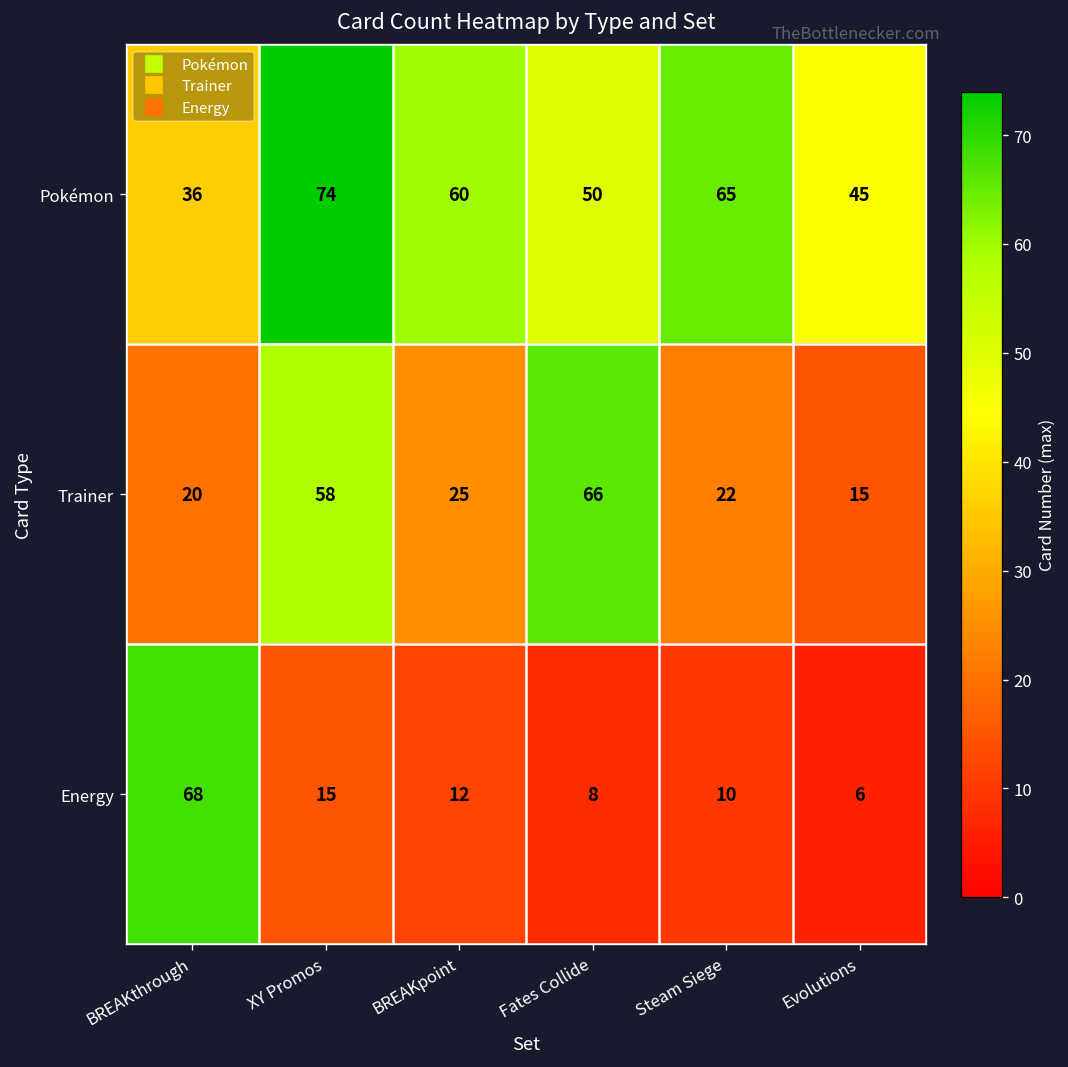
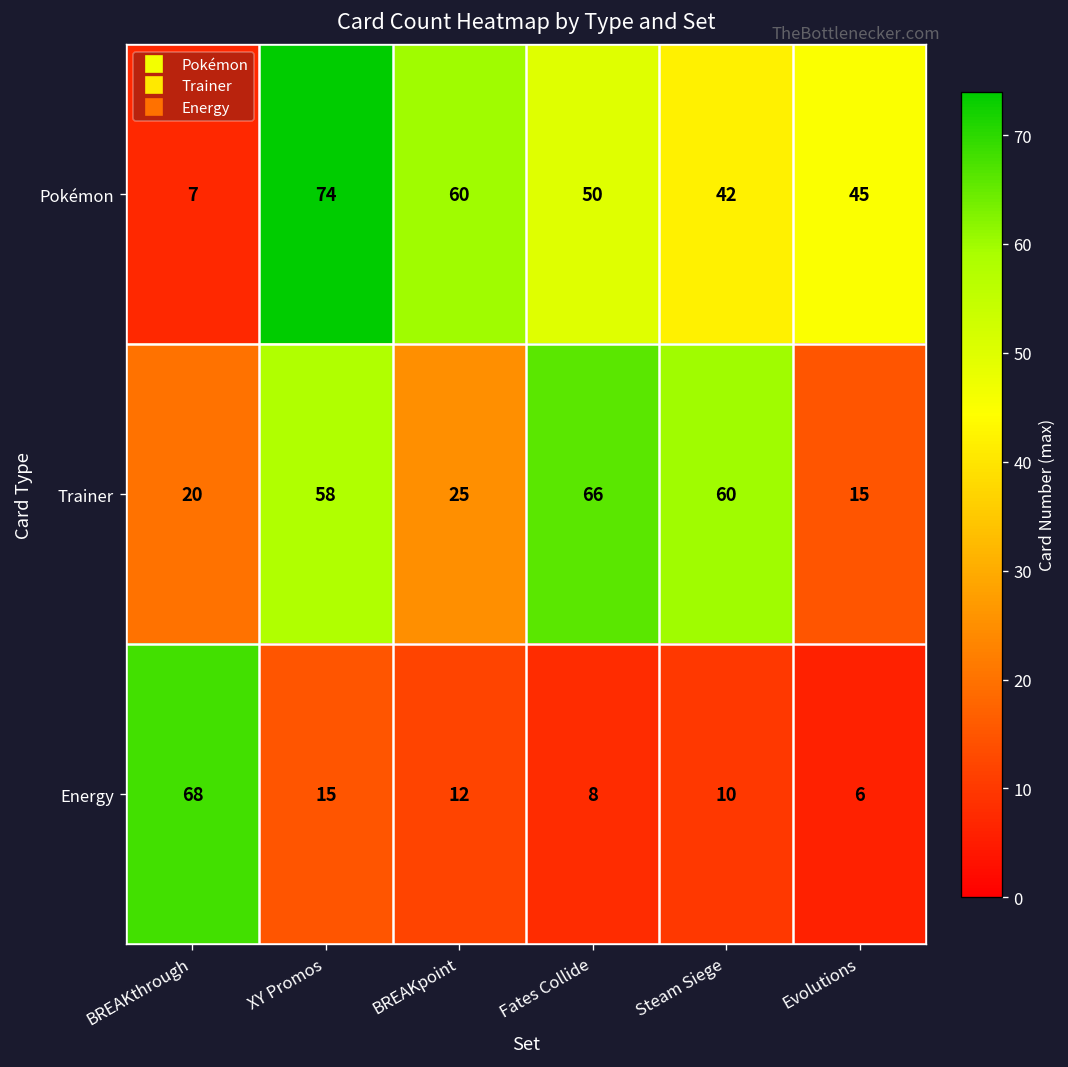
Pokémon, BREAKthrough: 36 -> 7
Pokémon, Steam Siege: 65 -> 42
Trainer, Steam Siege: 22 -> 60
